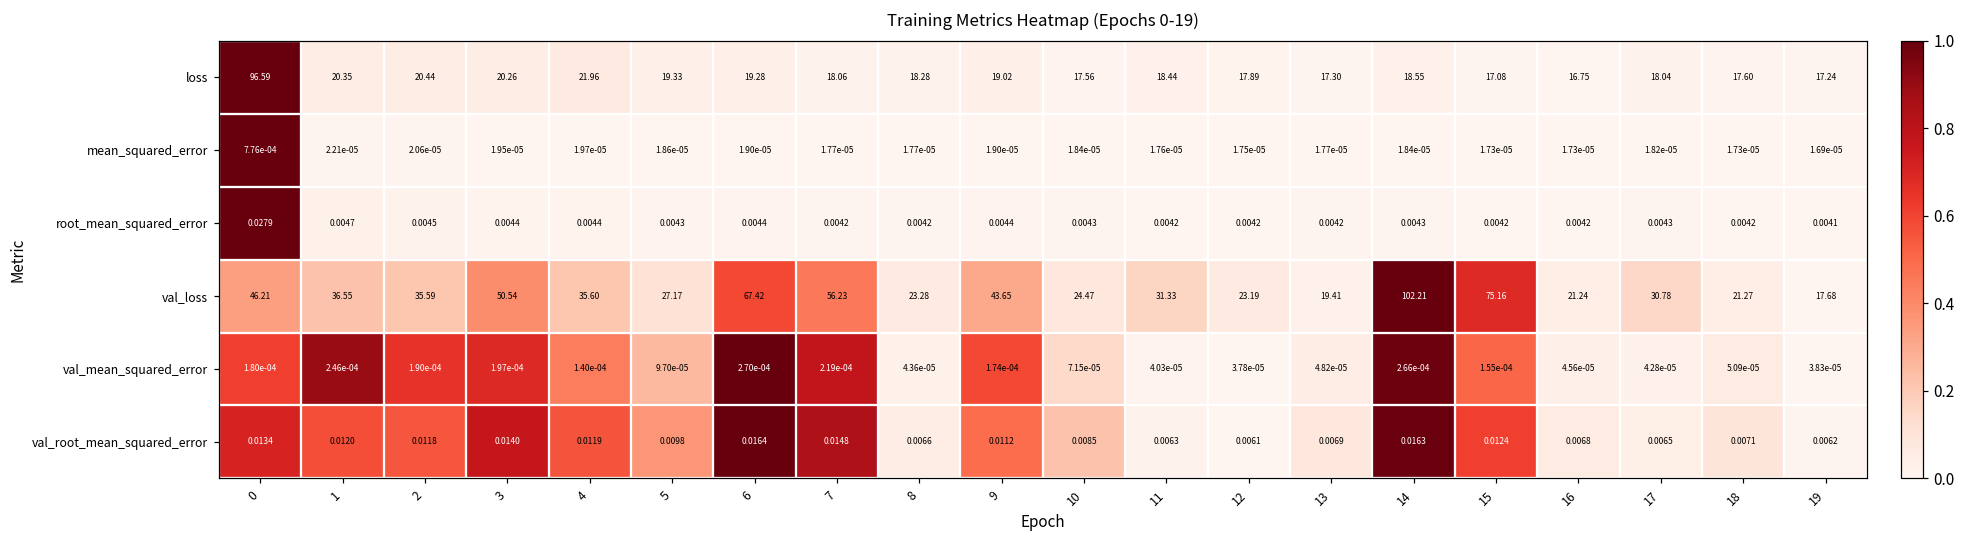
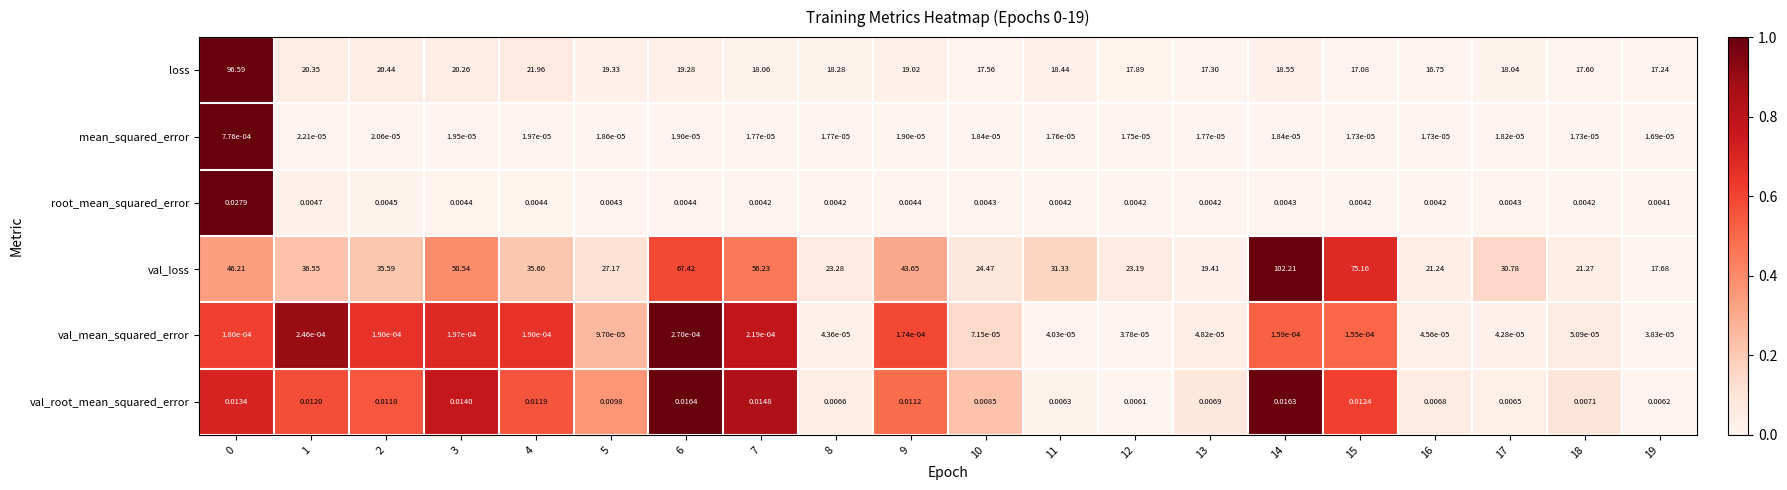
val_mean_squared_error, 4: 1.40e-04 -> 1.90e-04
val_mean_squared_error, 14: 2.66e-04 -> 1.59e-04
